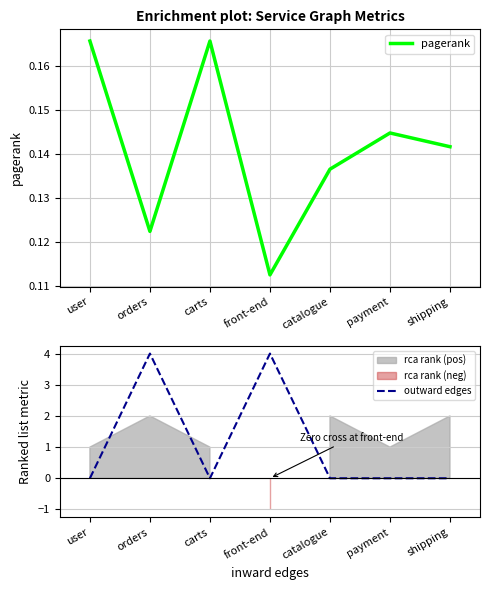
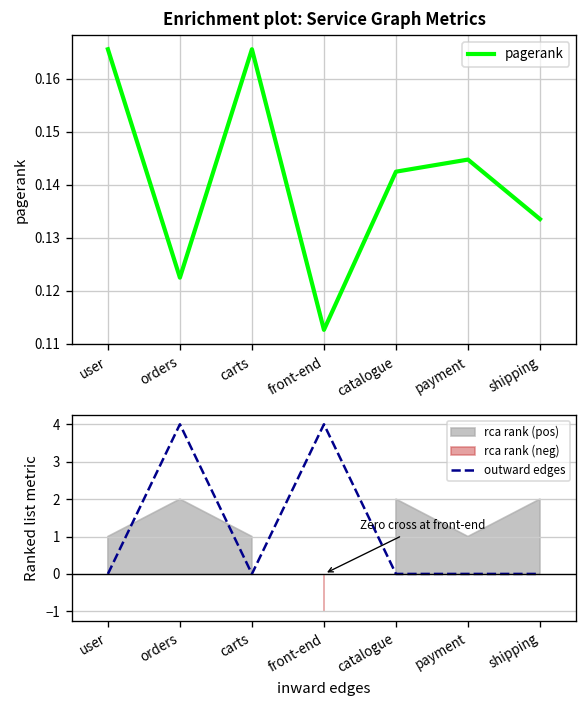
Enrichment plot: Service Graph Metrics, catalogue: 0.137 -> 0.142
Enrichment plot: Service Graph Metrics, shipping: 0.142 -> 0.133
